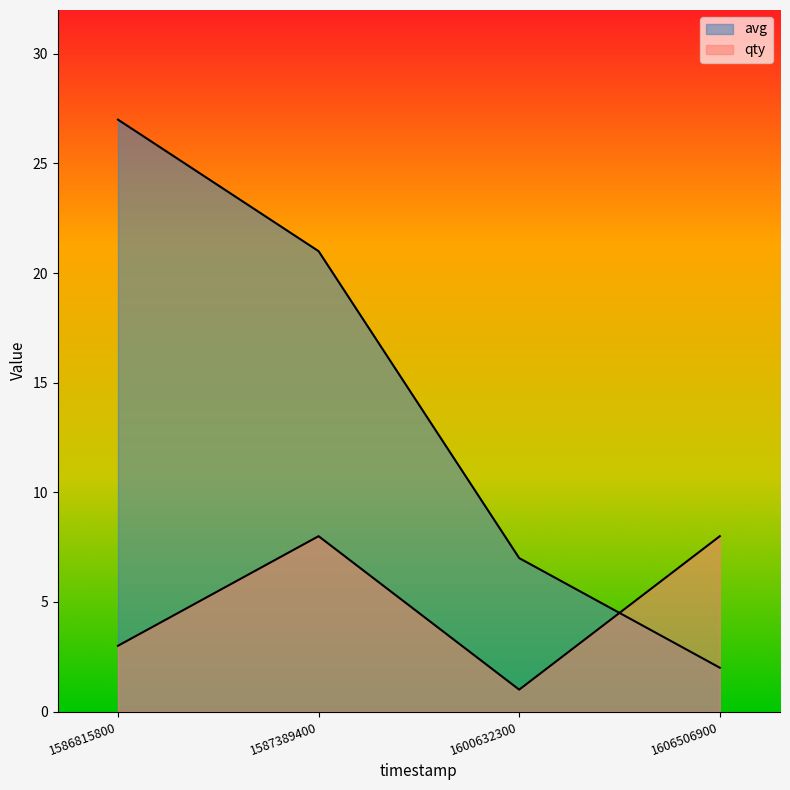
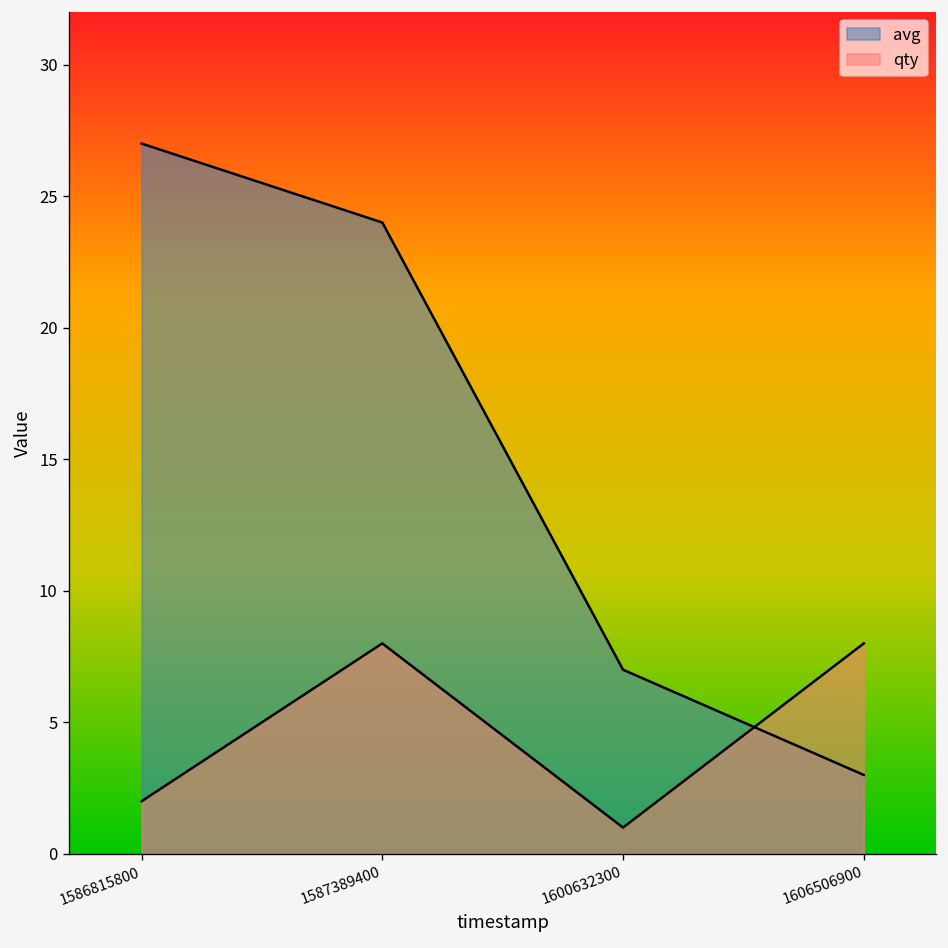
qty, 1586815800: 3 -> 2
avg, 1587389400: 21 -> 24
avg, 1606506900: 2 -> 3
